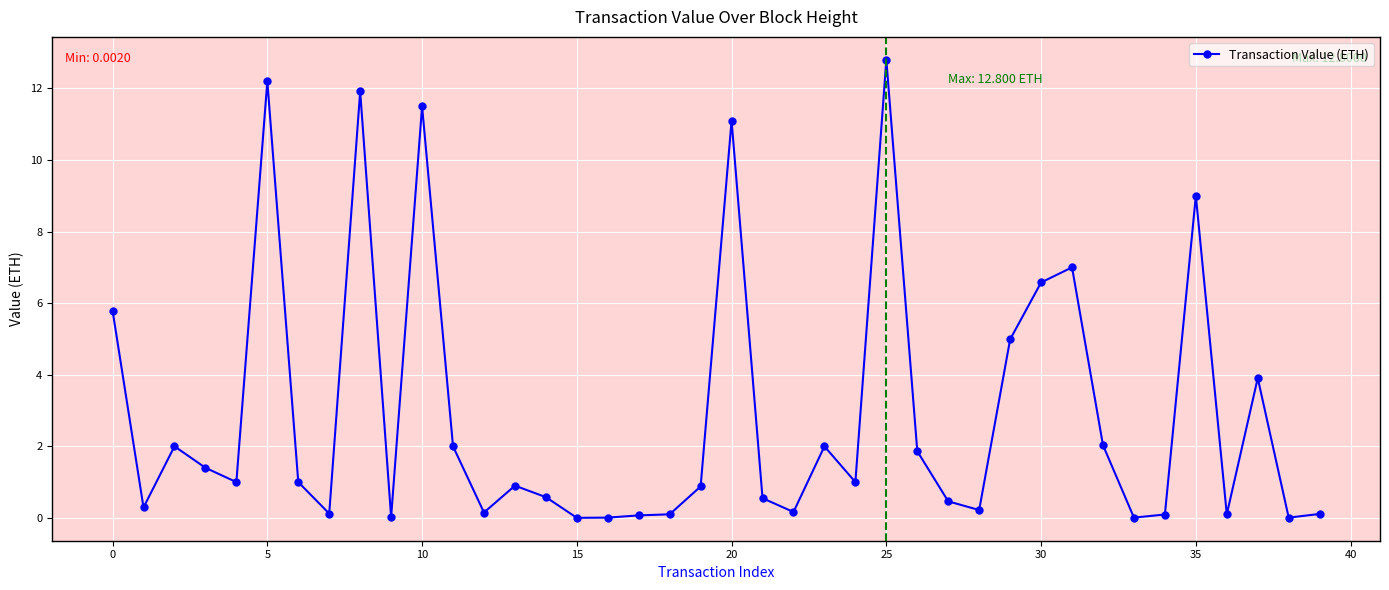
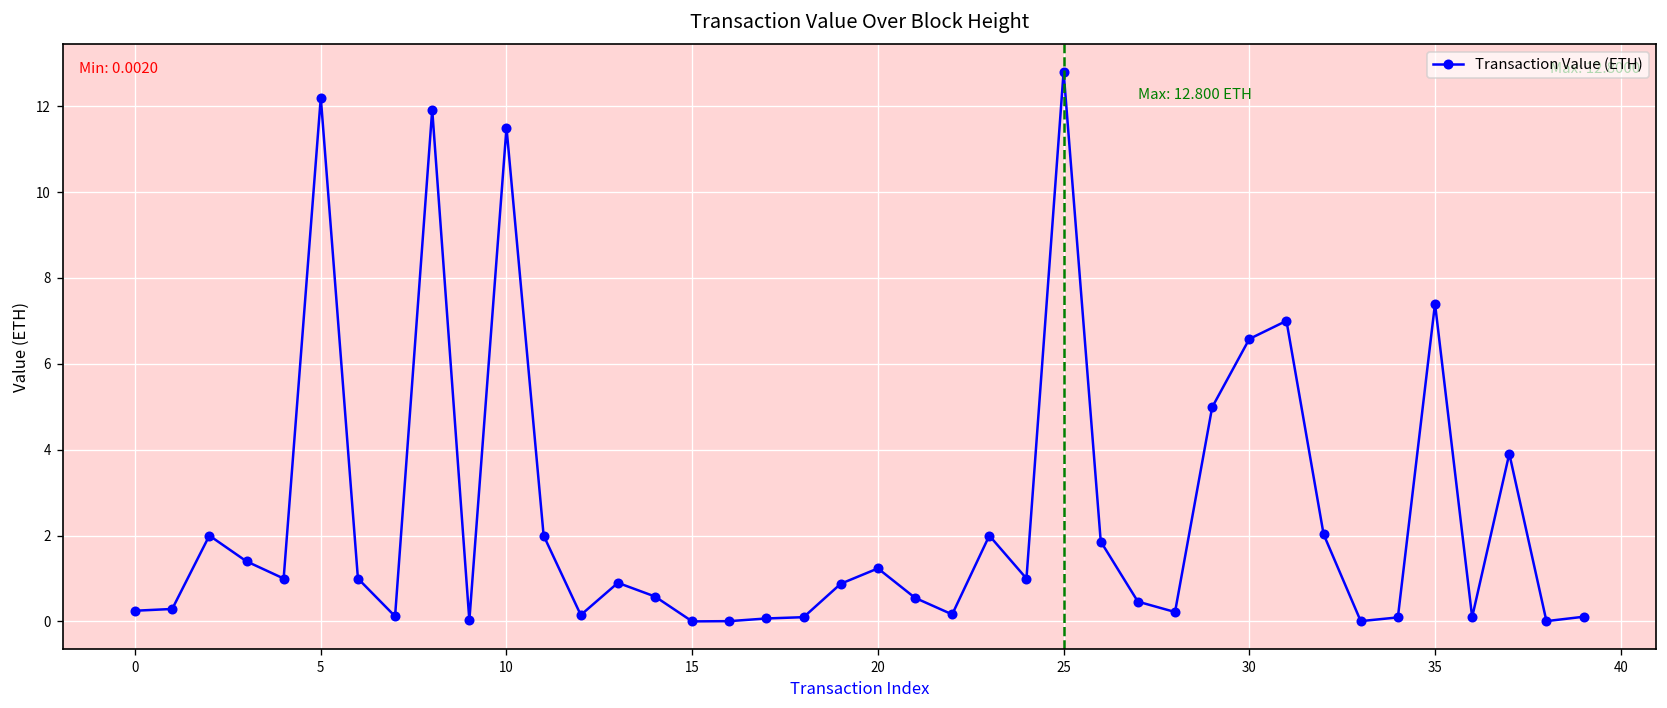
0: 5.8 -> 0.3
20: 11.1 -> 1.2
35: 9.0 -> 7.4
